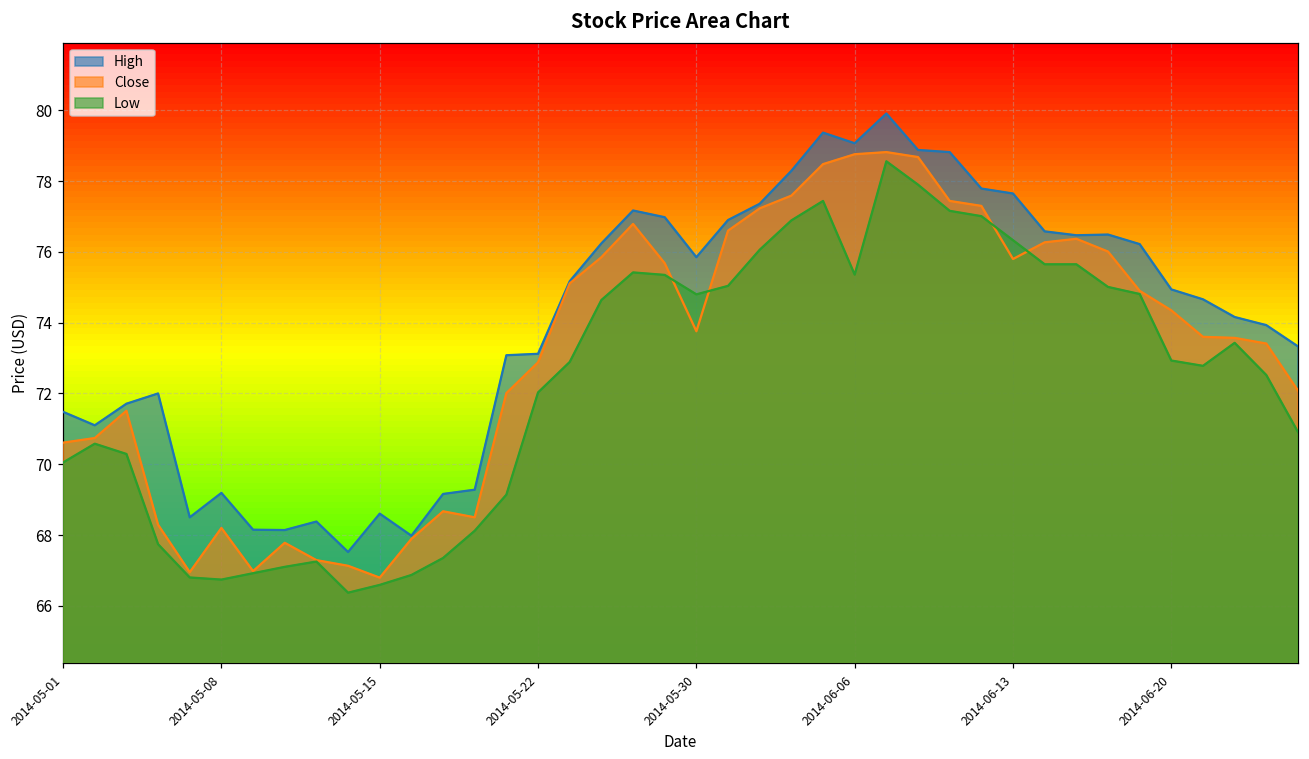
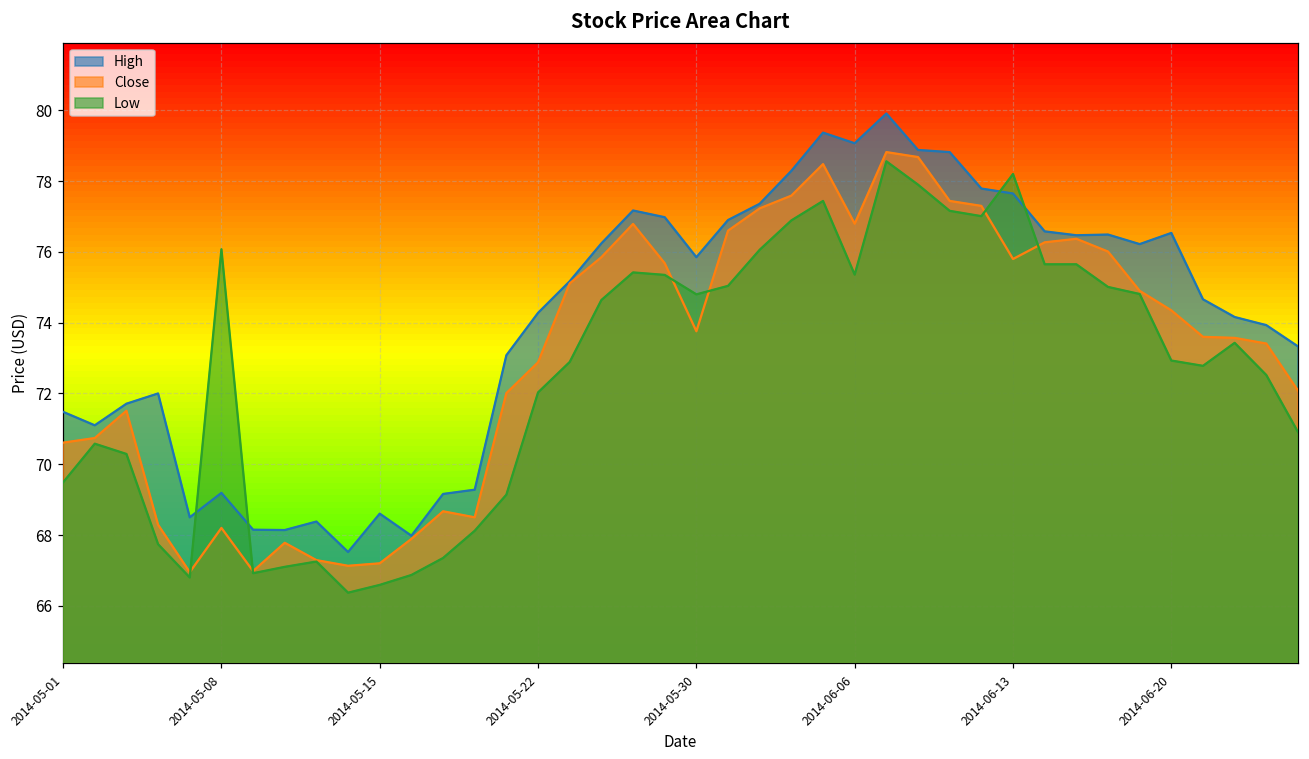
Low, 2014-05-01: 70.1 -> 69.5
Low, 2014-05-08: 66.7 -> 76.1
Close, 2014-05-15: 66.8 -> 67.2
High, 2014-05-22: 73.1 -> 74.3
Close, 2014-06-06: 78.8 -> 76.8
Low, 2014-06-13: 76.3 -> 78.2
High, 2014-06-20: 74.9 -> 76.5
